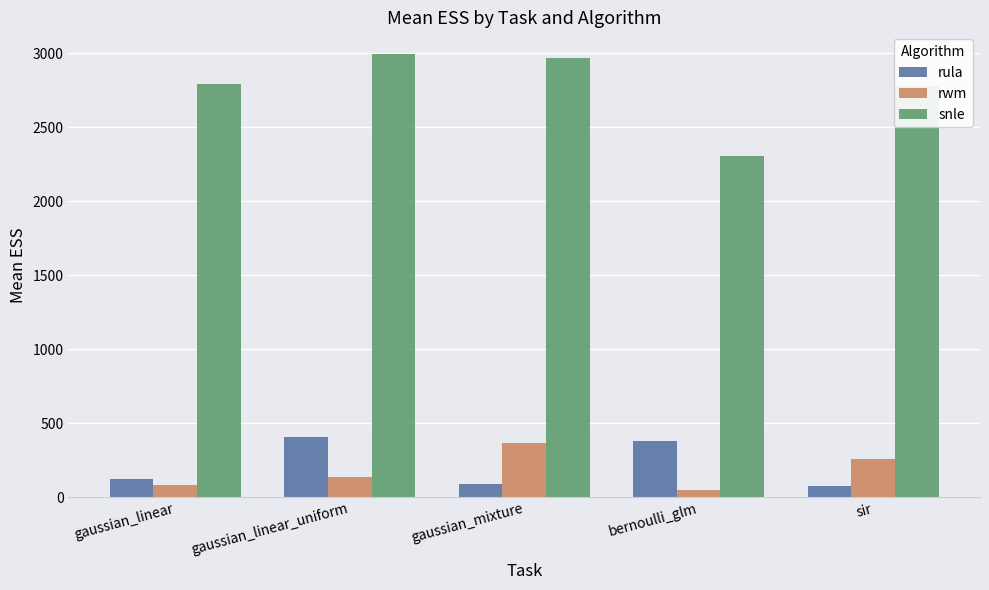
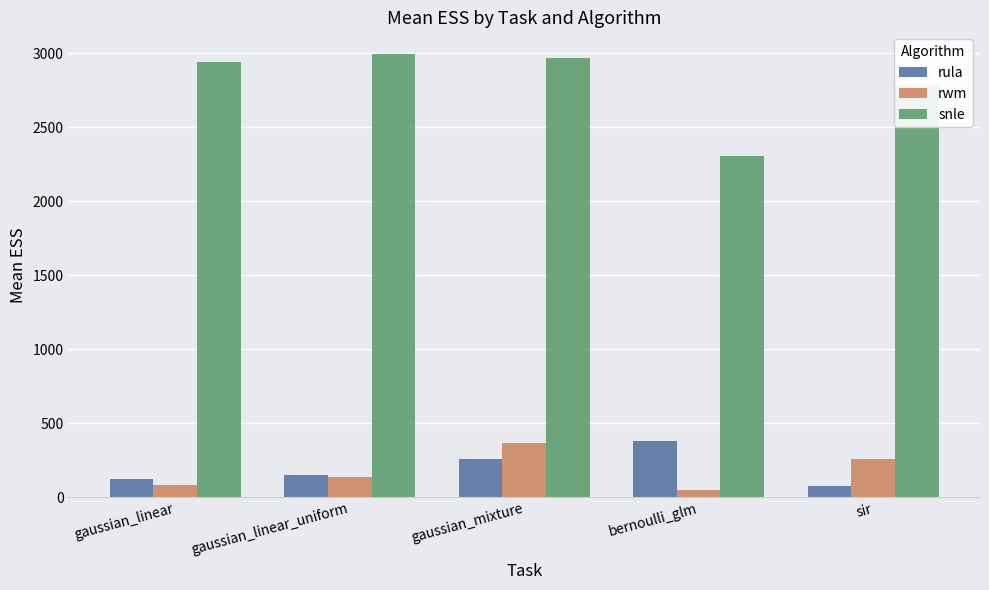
snle, gaussian_linear: 2790 -> 2940
rula, gaussian_linear_uniform: 410 -> 150
rula, gaussian_mixture: 90 -> 260
